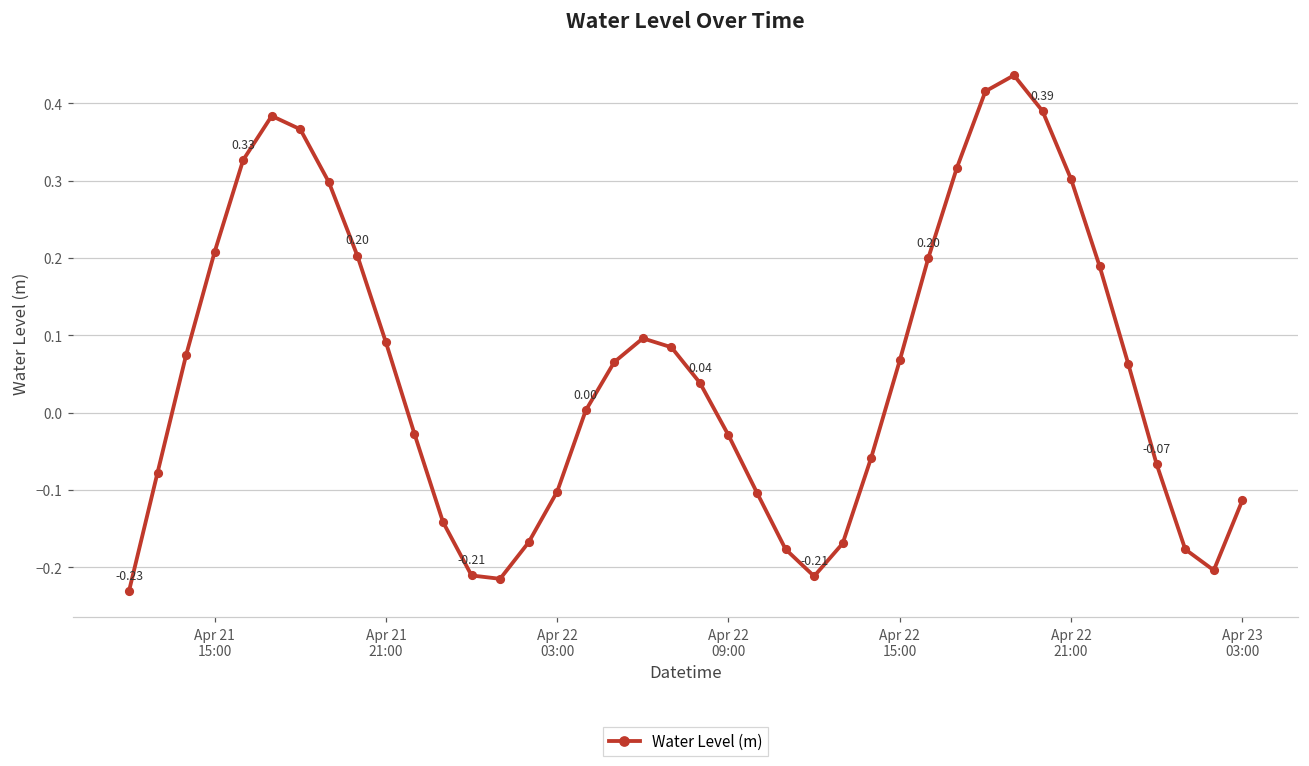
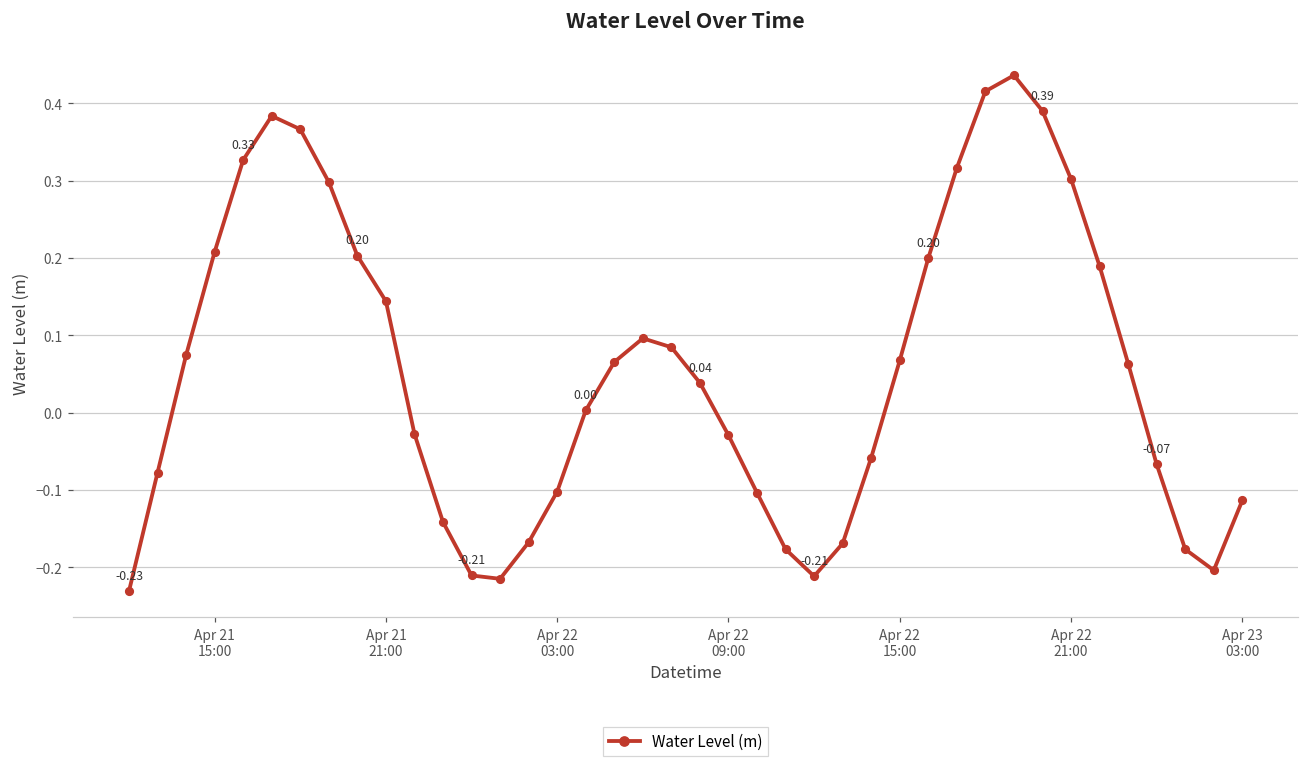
Apr 21 21:00: 0.09 -> 0.14
